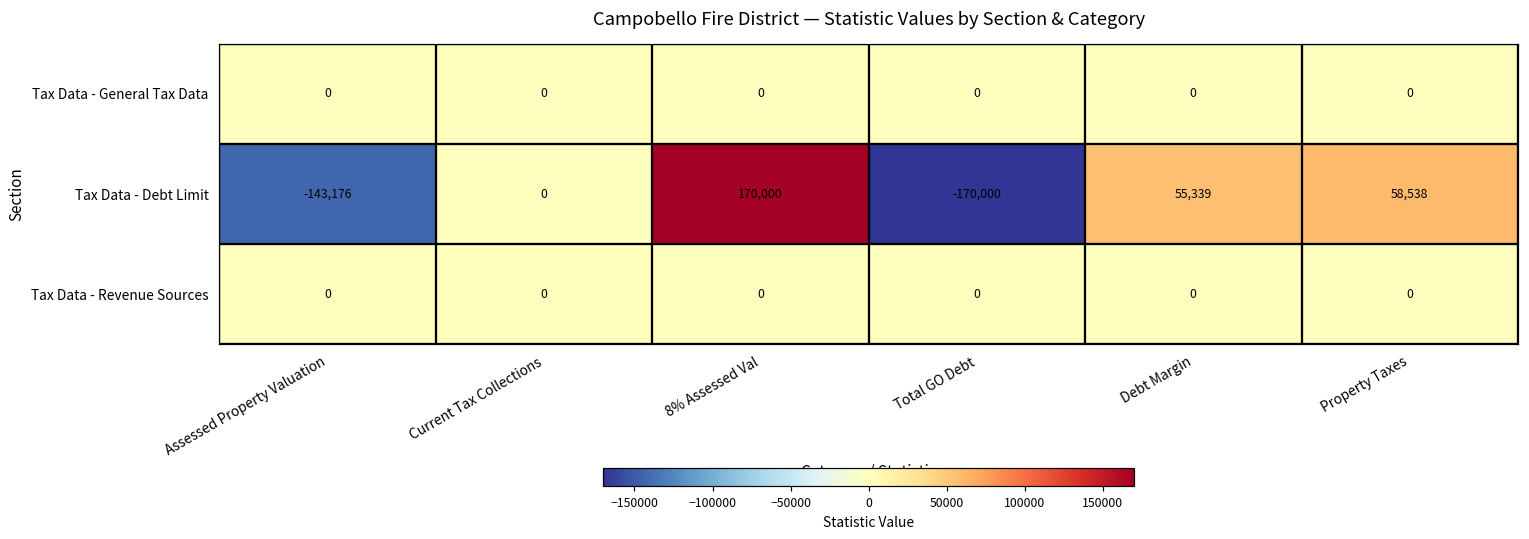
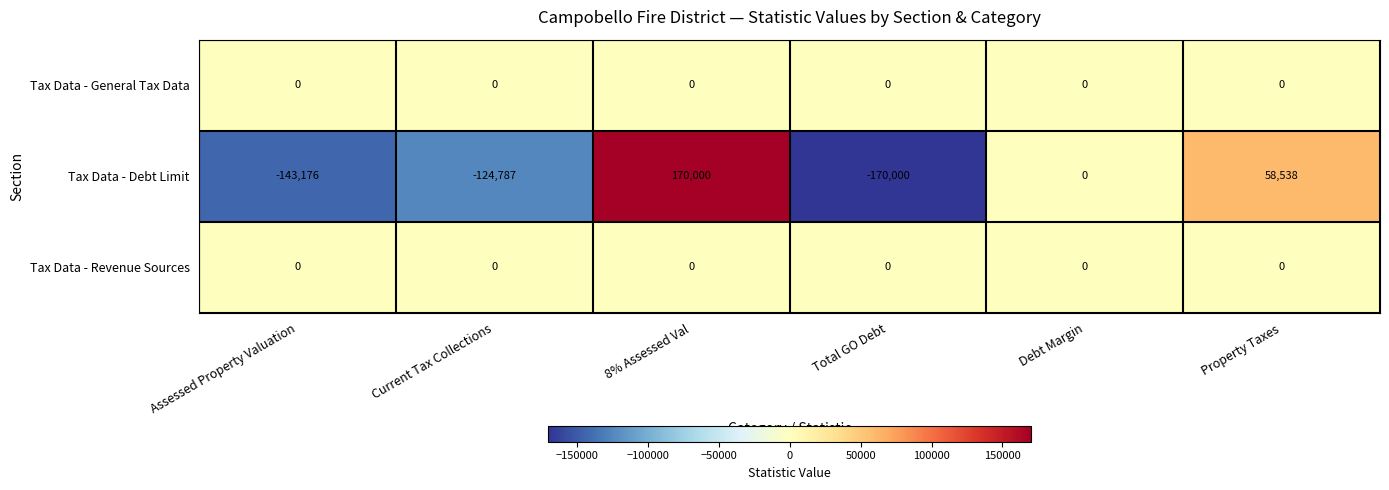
Tax Data - Debt Limit, Current Tax Collections: 0 -> -124,787
Tax Data - Debt Limit, Debt Margin: 55,339 -> 0
